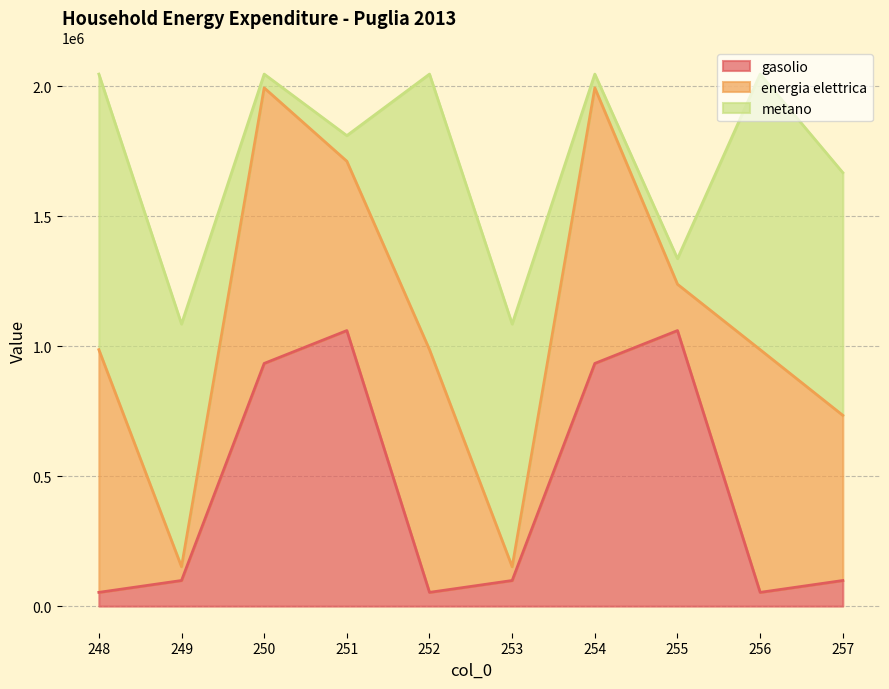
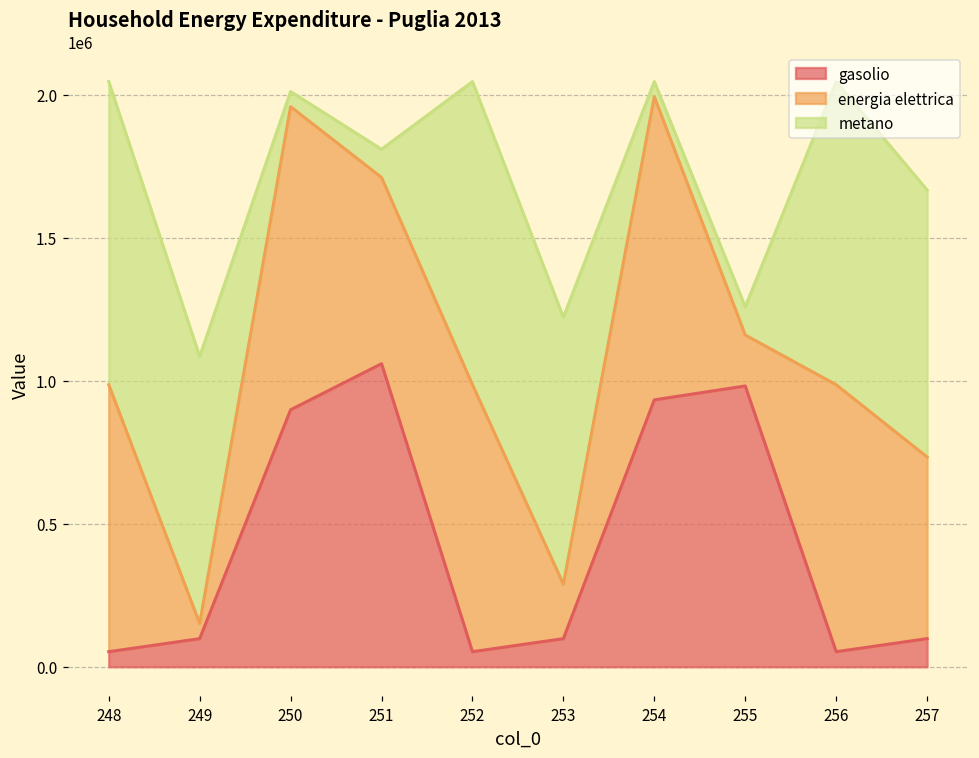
gasolio, 250: 930000 -> 900000
energia elettrica, 253: 50000 -> 190000
gasolio, 255: 1060000 -> 980000
